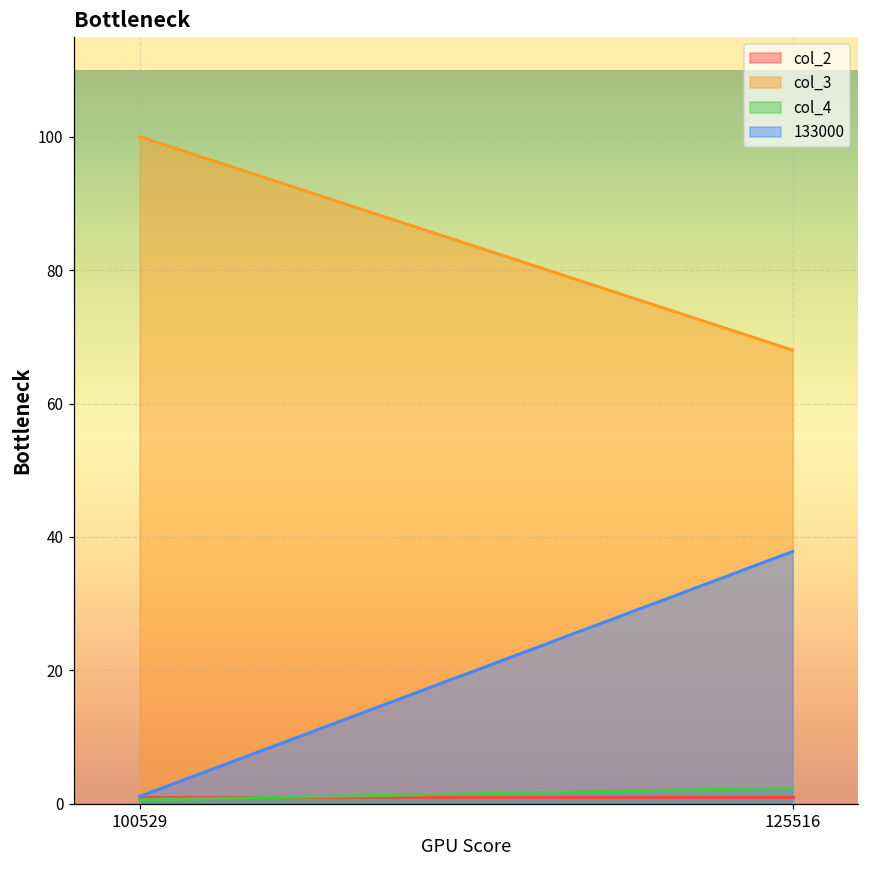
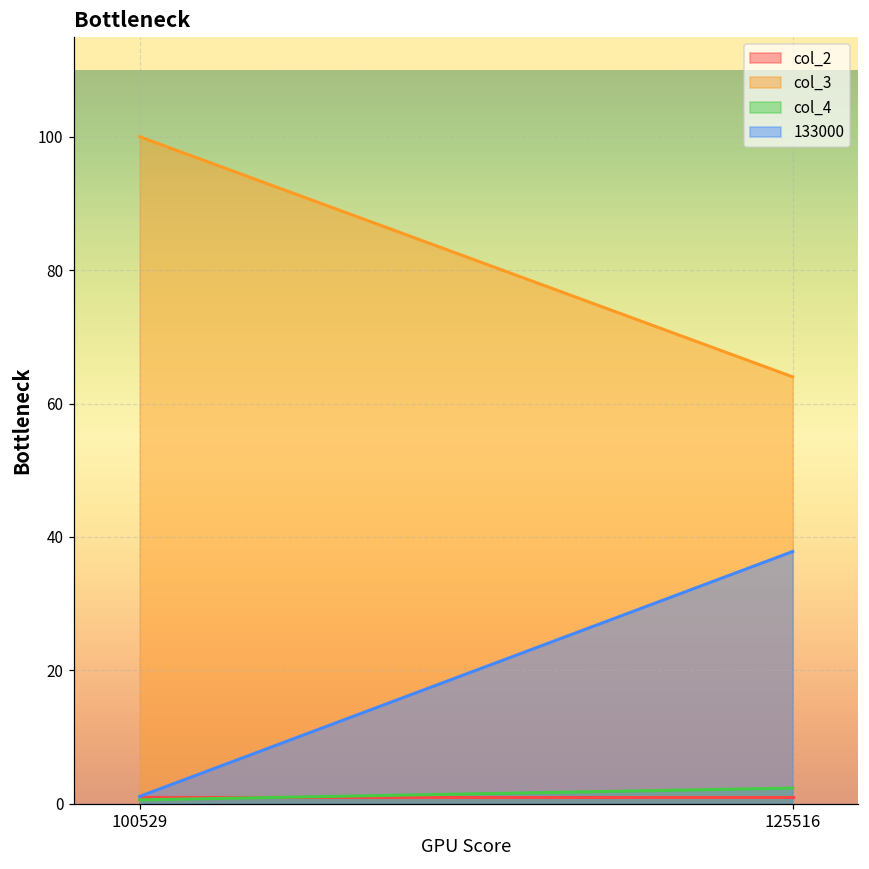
col_3, 125516: 68 -> 64
